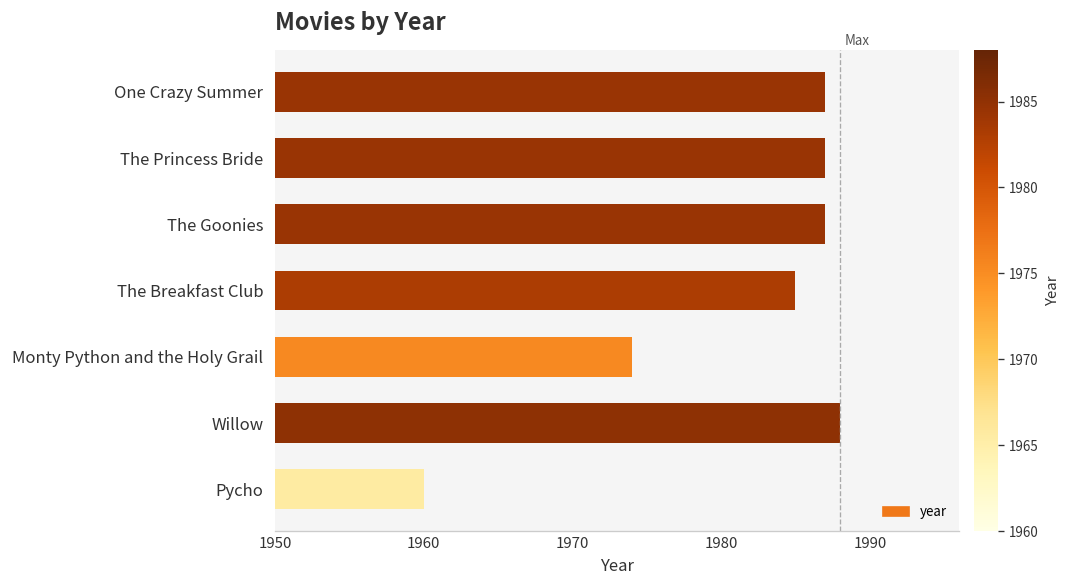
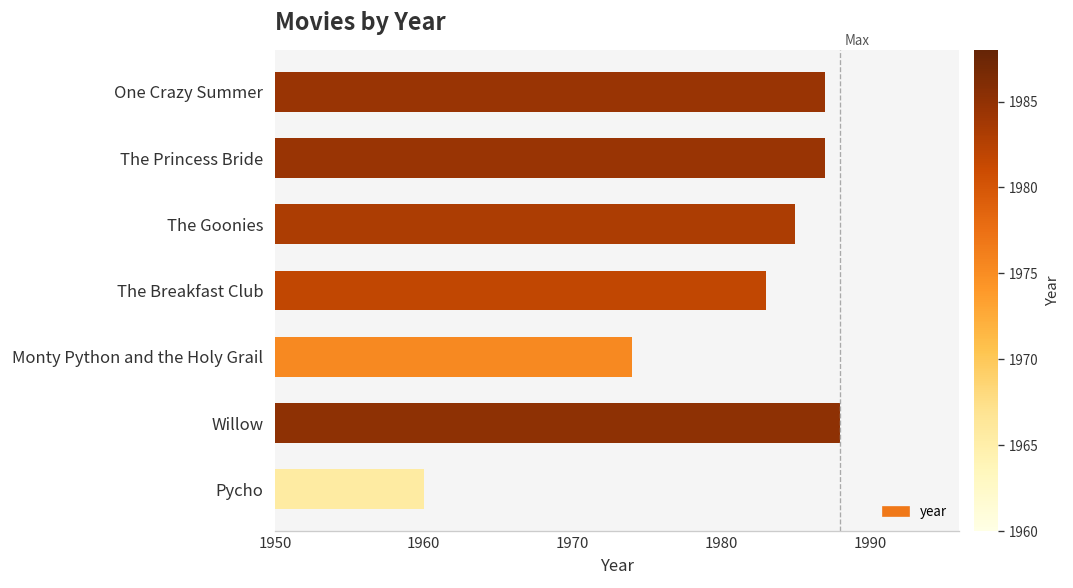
The Goonies: 1987 -> 1985
The Breakfast Club: 1985 -> 1983
